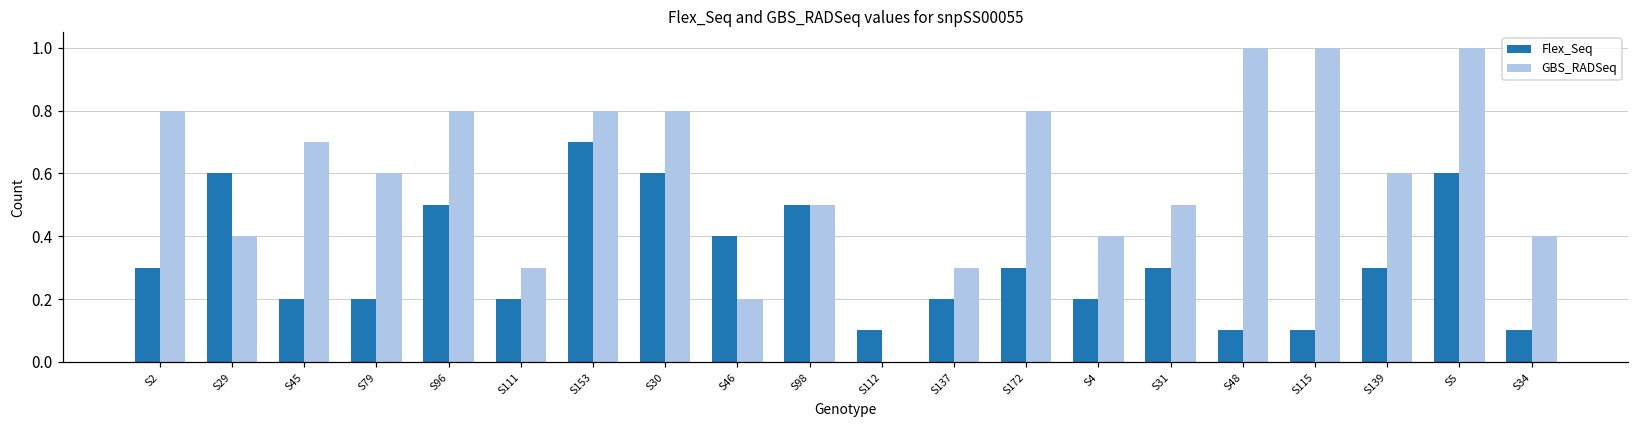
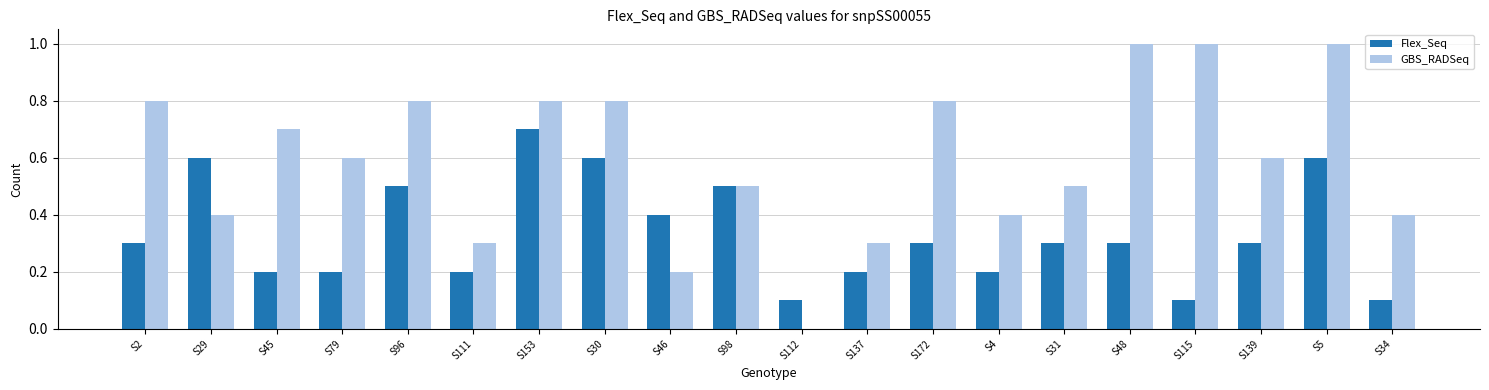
Flex_Seq, S48: 0.1 -> 0.3
